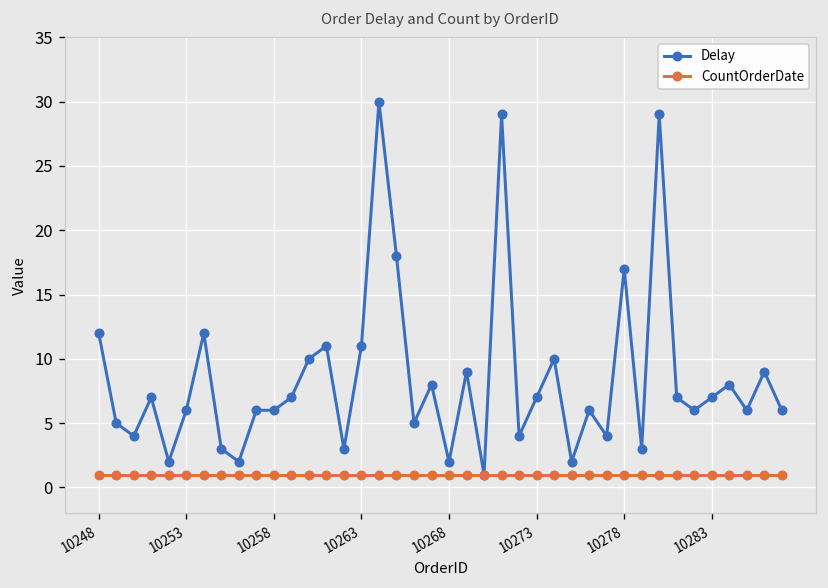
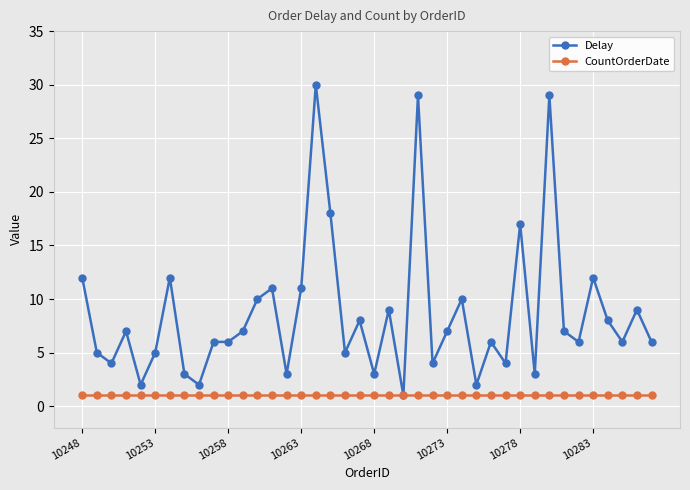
Delay, 10253: 6 -> 5
Delay, 10268: 2 -> 3
Delay, 10283: 7 -> 12
